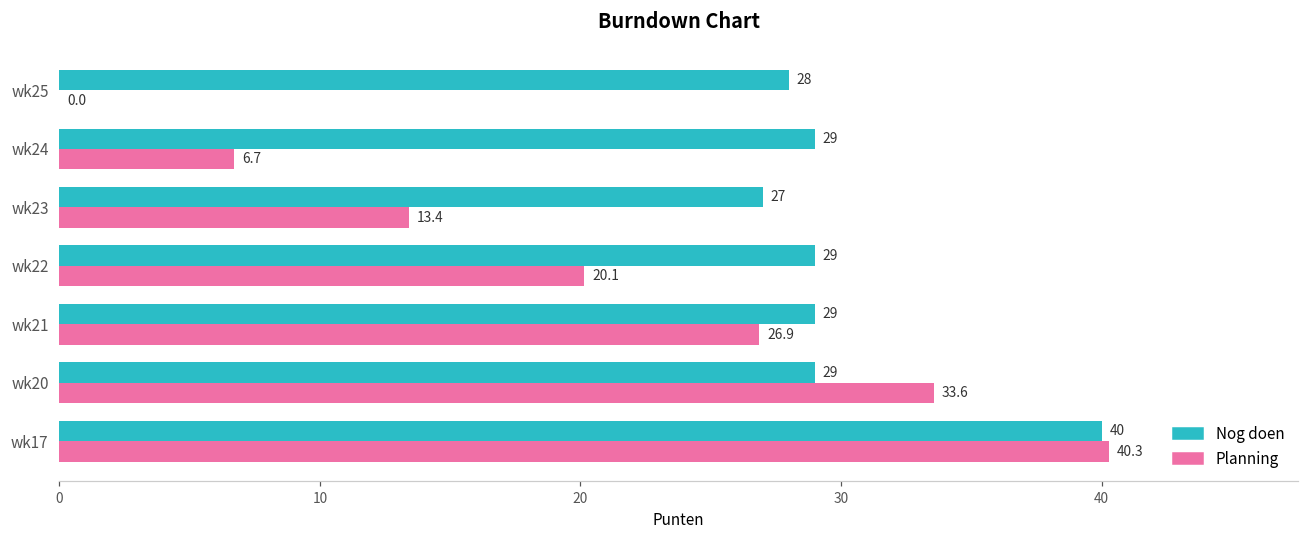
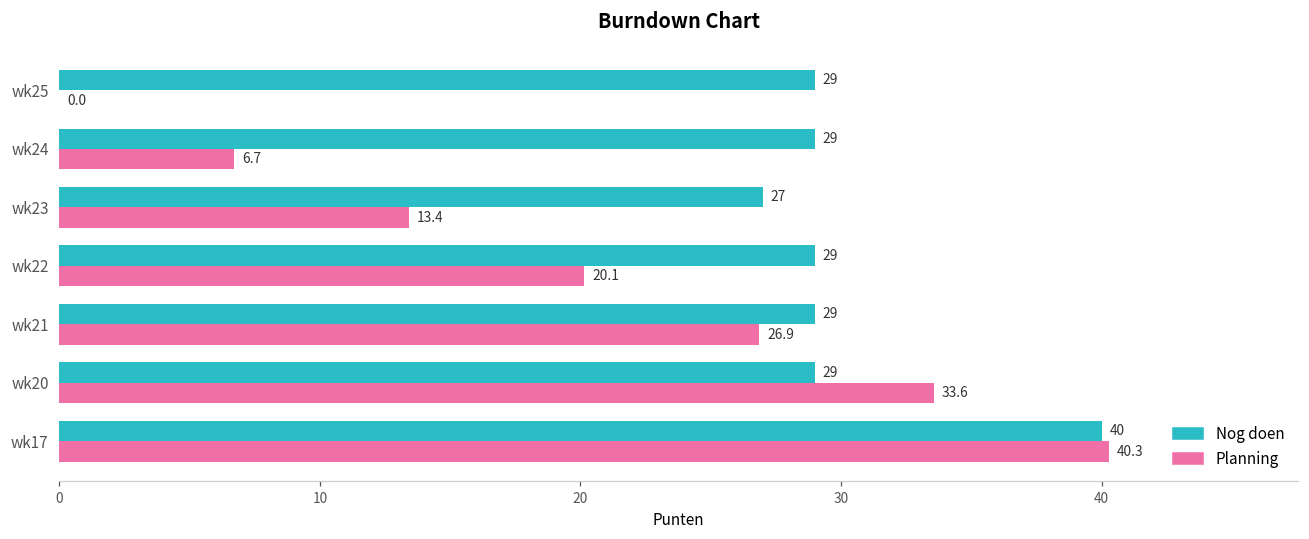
Nog doen, wk25: 28 -> 29
